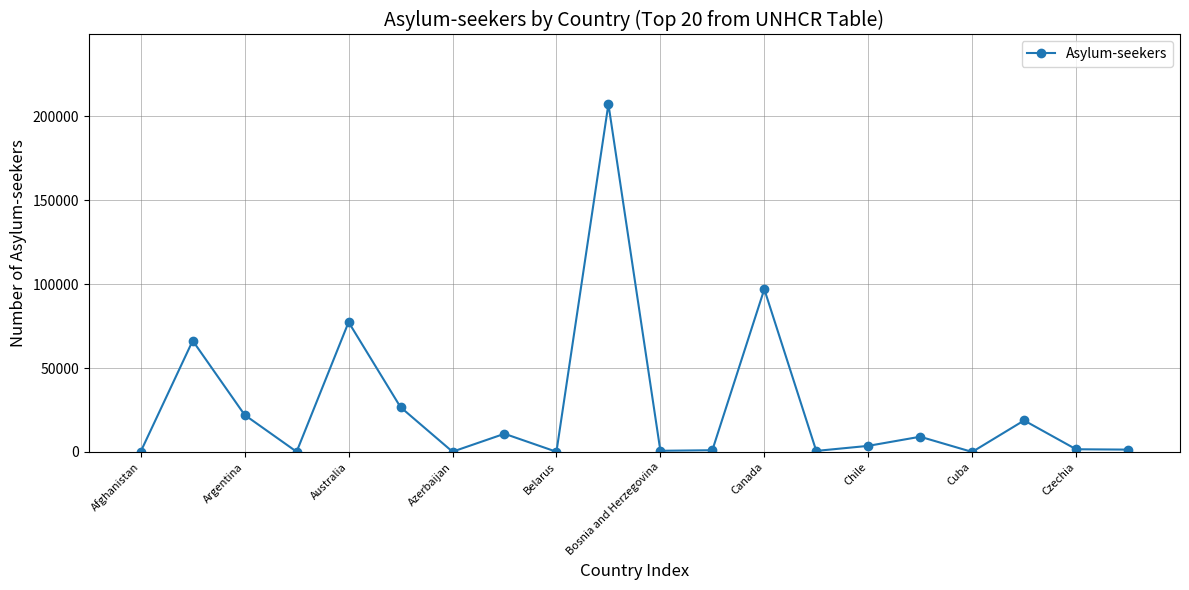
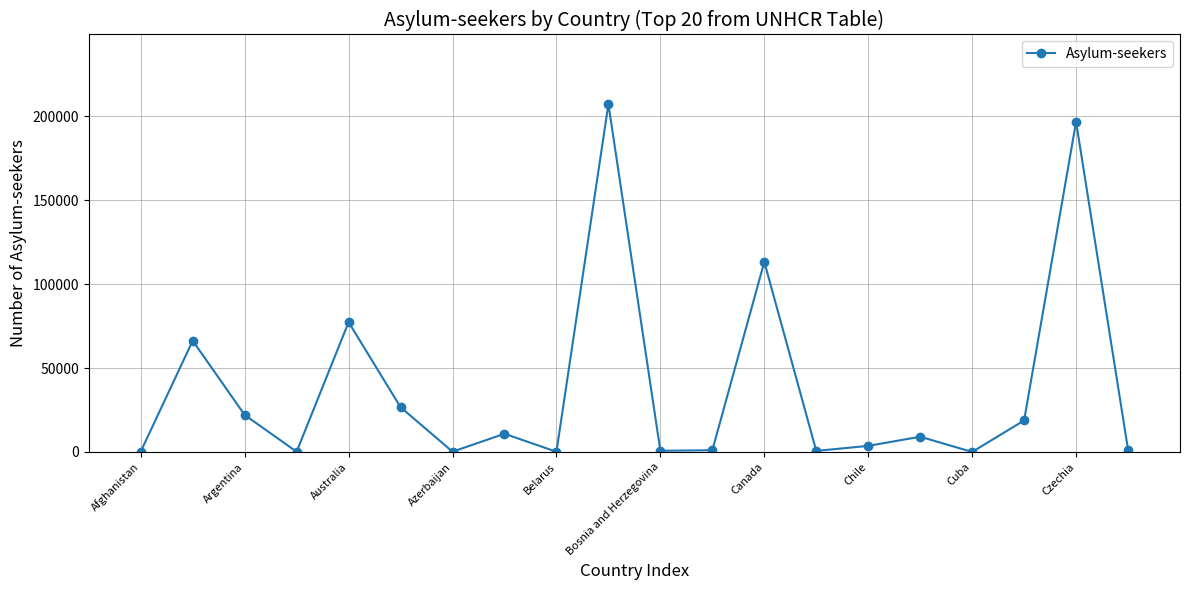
Canada: 97000 -> 113000
Czechia: 2000 -> 197000
